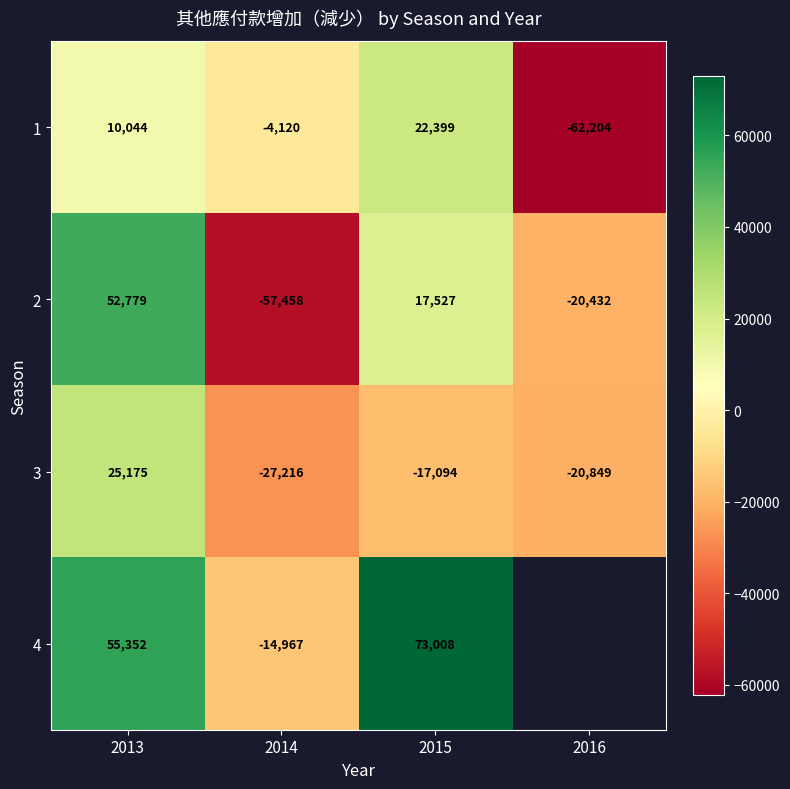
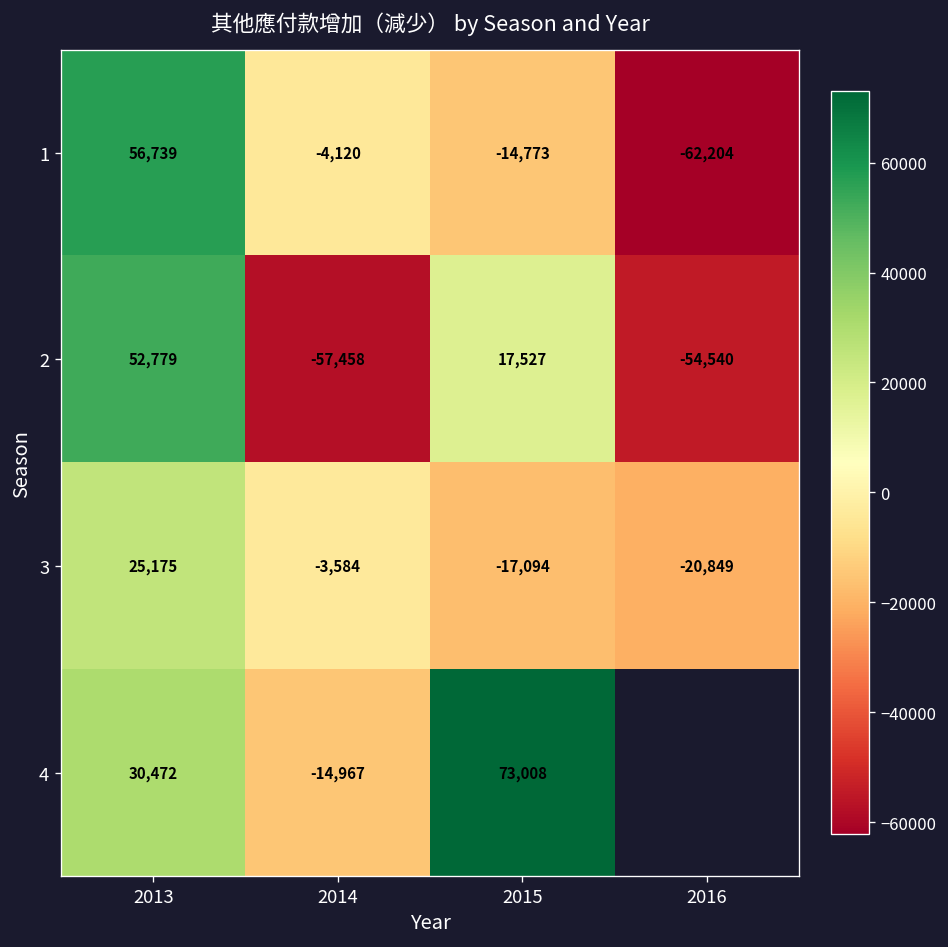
1, 2013: 10,044 -> 56,739
1, 2015: 22,399 -> -14,773
2, 2016: -20,432 -> -54,540
3, 2014: -27,216 -> -3,584
4, 2013: 55,352 -> 30,472
